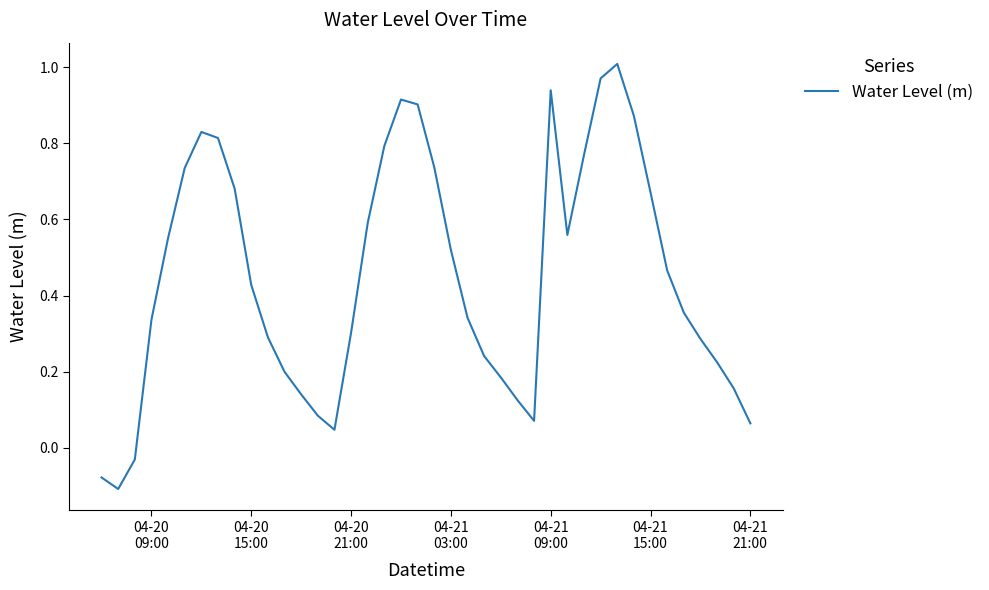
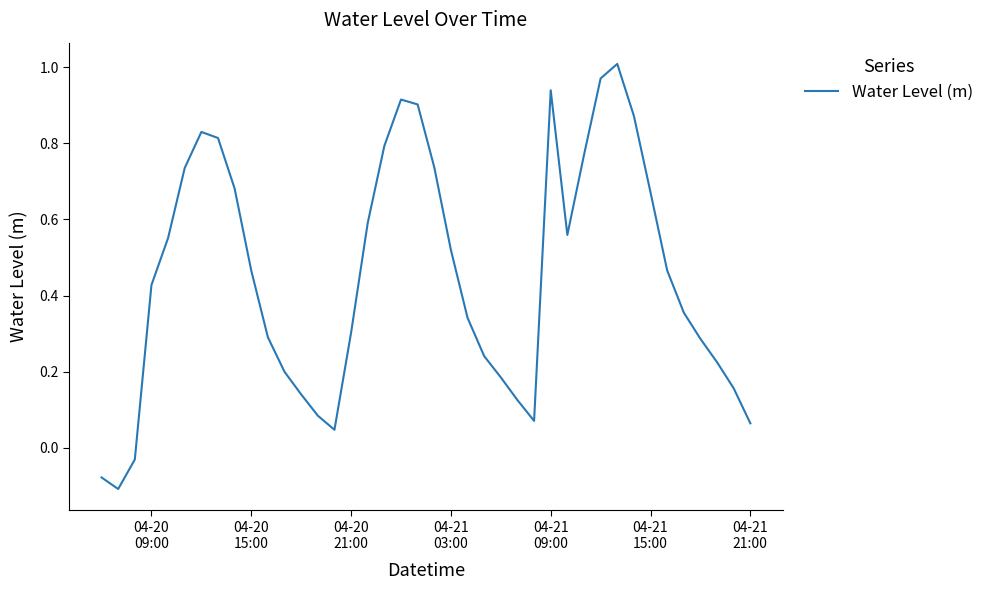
04-20 09:00: 0.34 -> 0.43
04-20 15:00: 0.43 -> 0.47
